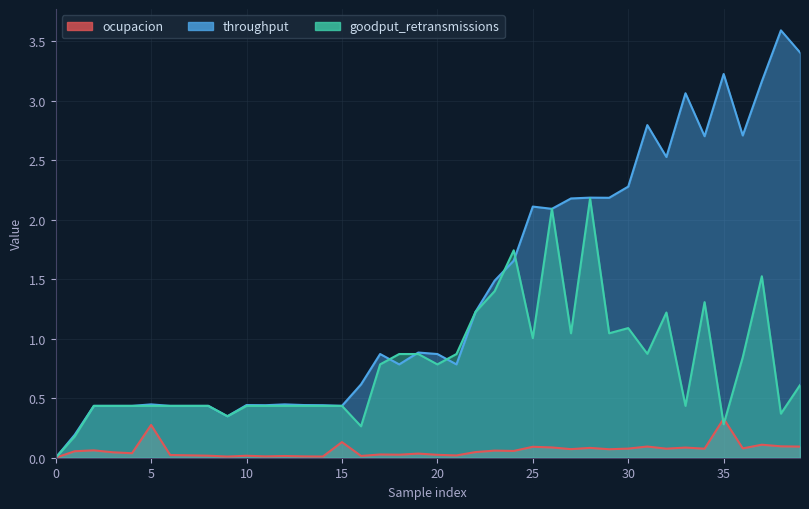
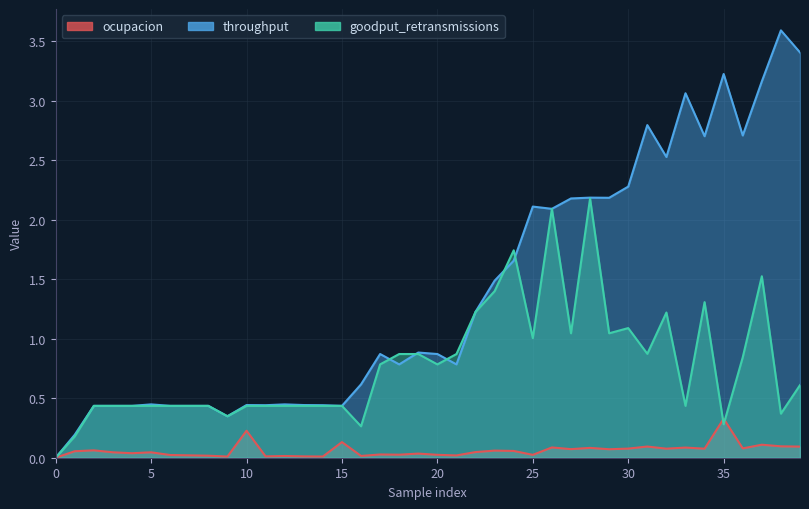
ocupacion, 5: 0.28 -> 0.05
ocupacion, 10: 0.02 -> 0.23
ocupacion, 25: 0.09 -> 0.02
